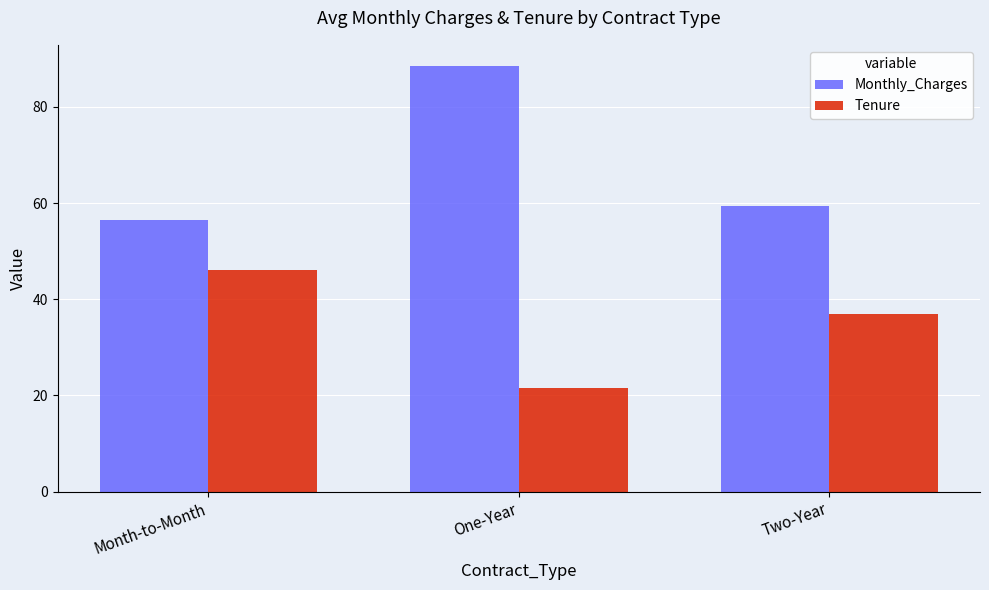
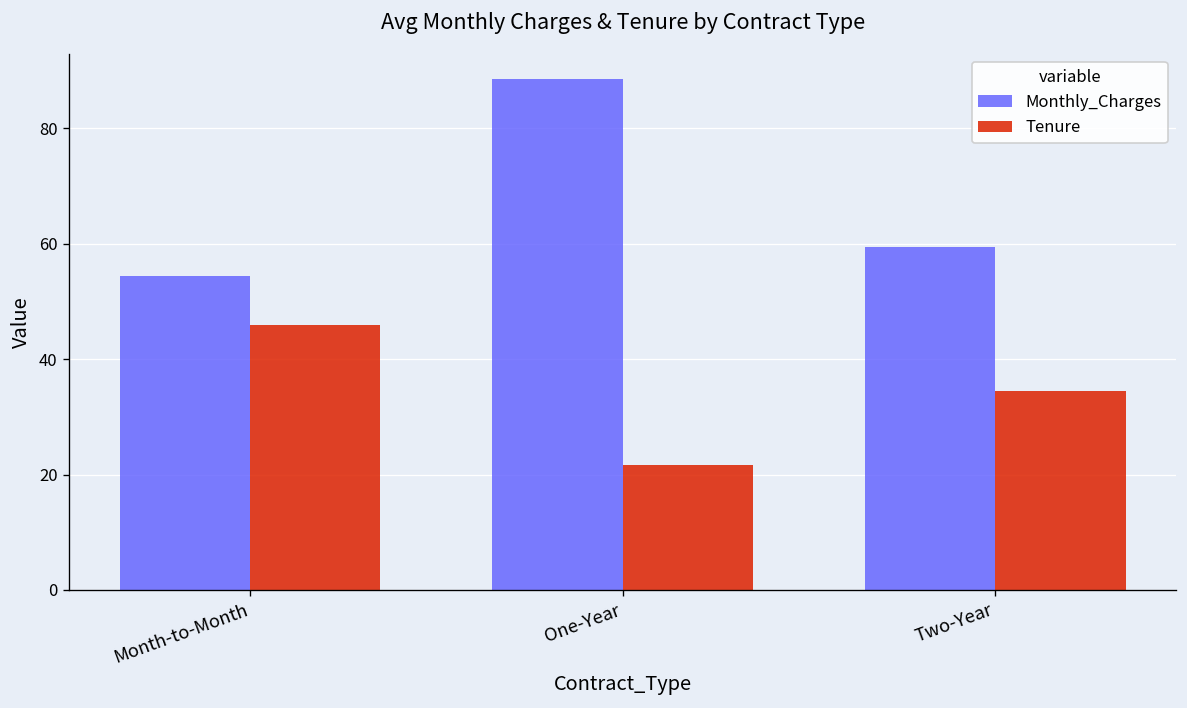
Monthly_Charges, Month-to-Month: 56 -> 54
Tenure, Two-Year: 37 -> 34
